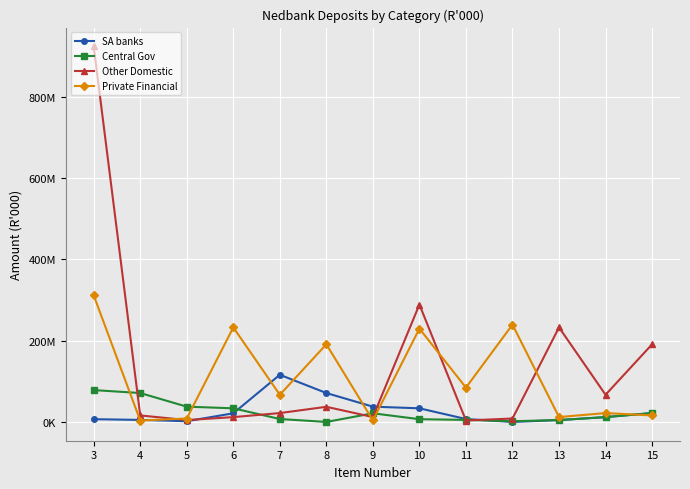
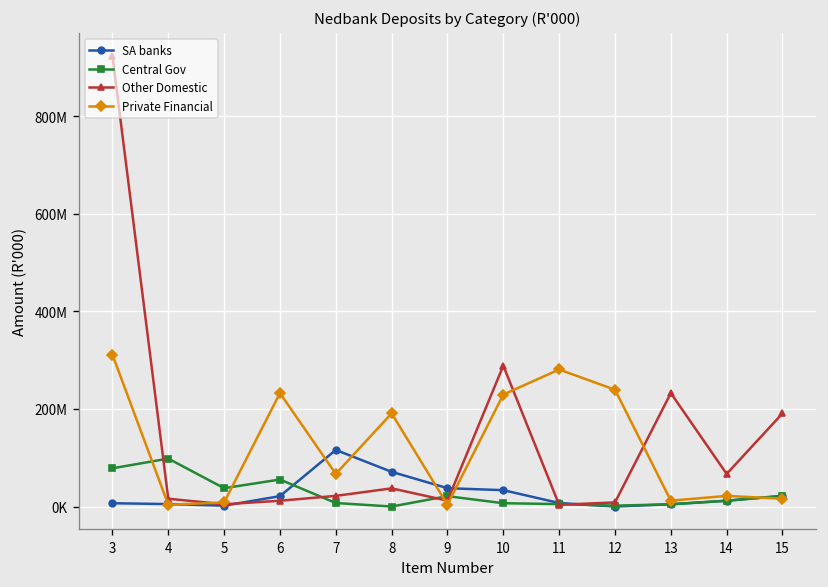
Central Gov, 4: 70000000 -> 100000000
Central Gov, 6: 30000000 -> 60000000
Private Financial, 11: 80000000 -> 280000000
